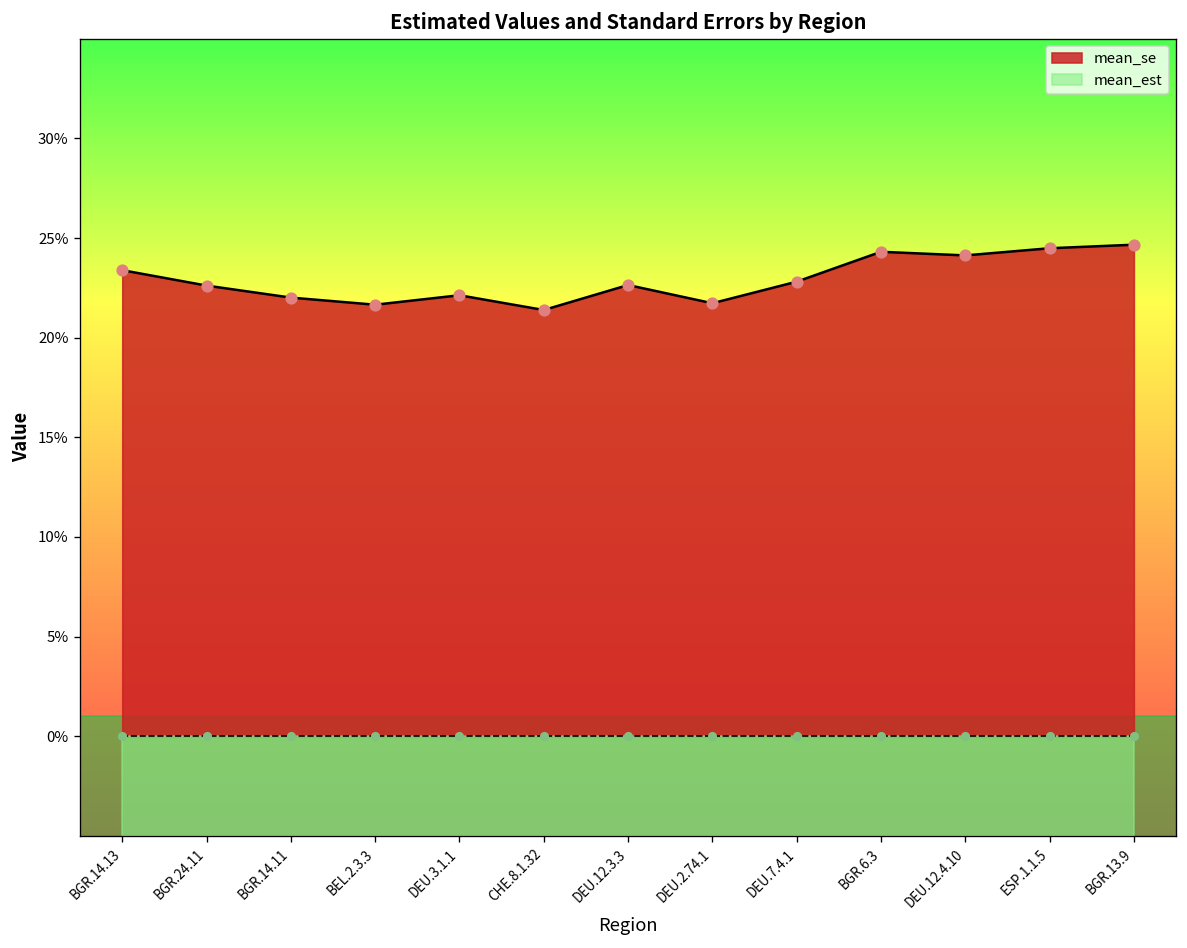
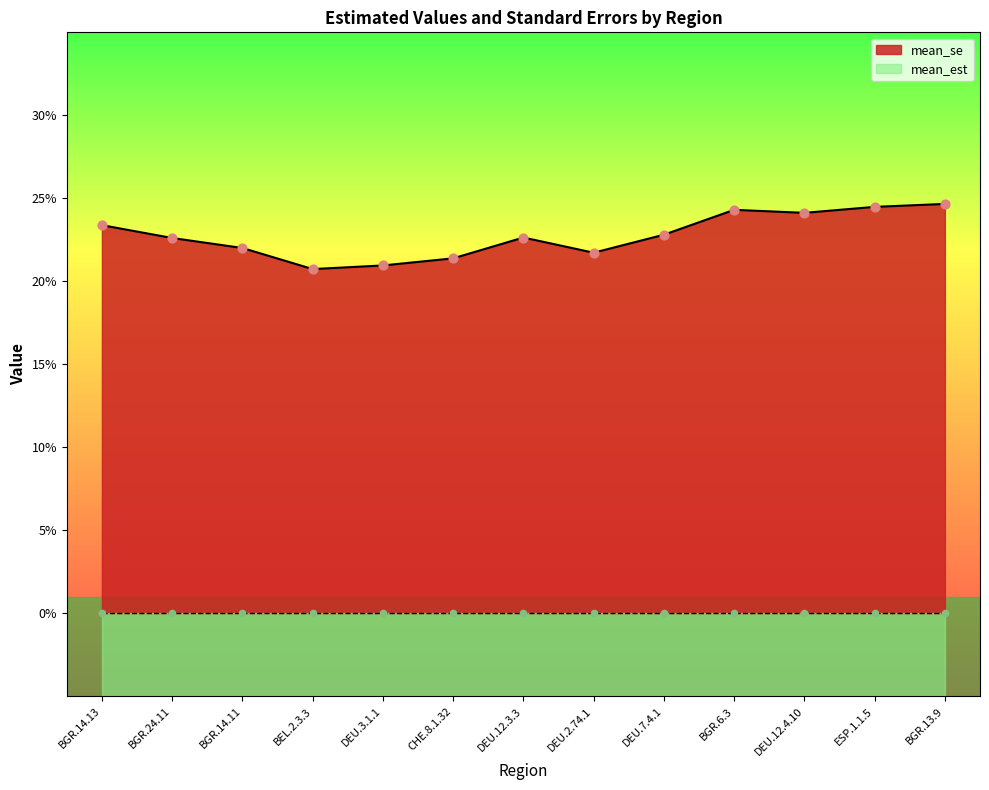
mean_se, BEL.2.3.3: 21.7% -> 20.7%
mean_se, DEU.3.1.1: 22.1% -> 21.0%
